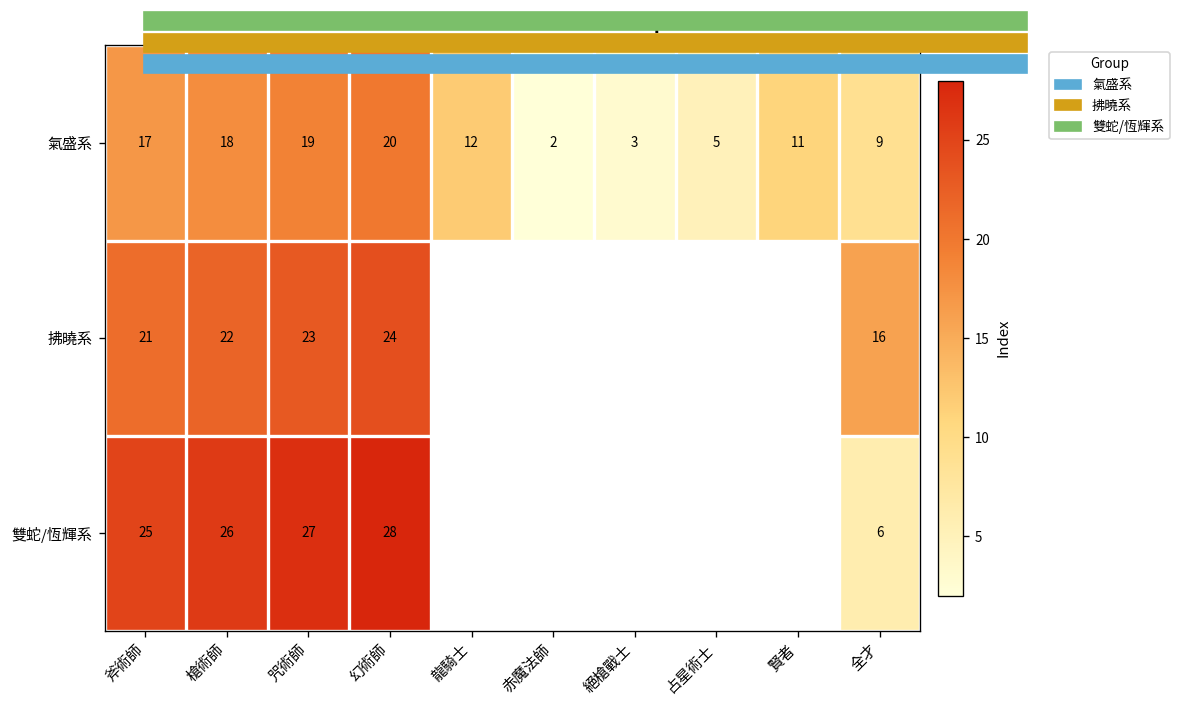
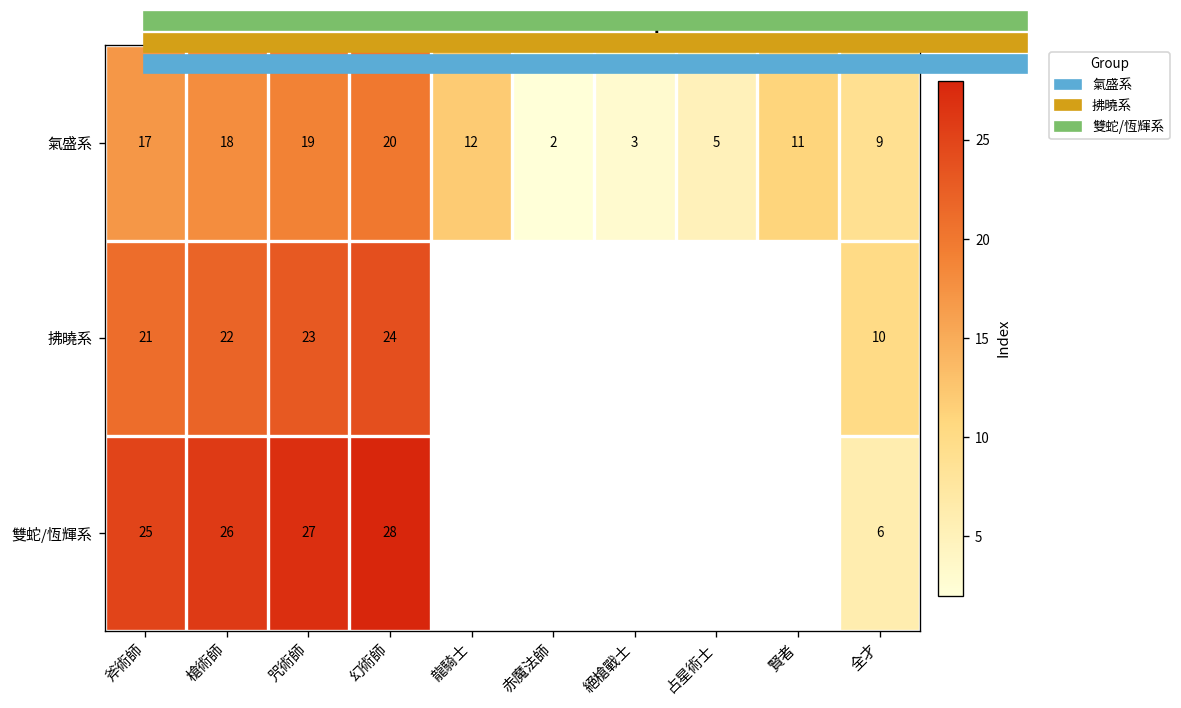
拂曉系, 全才: 16 -> 10
